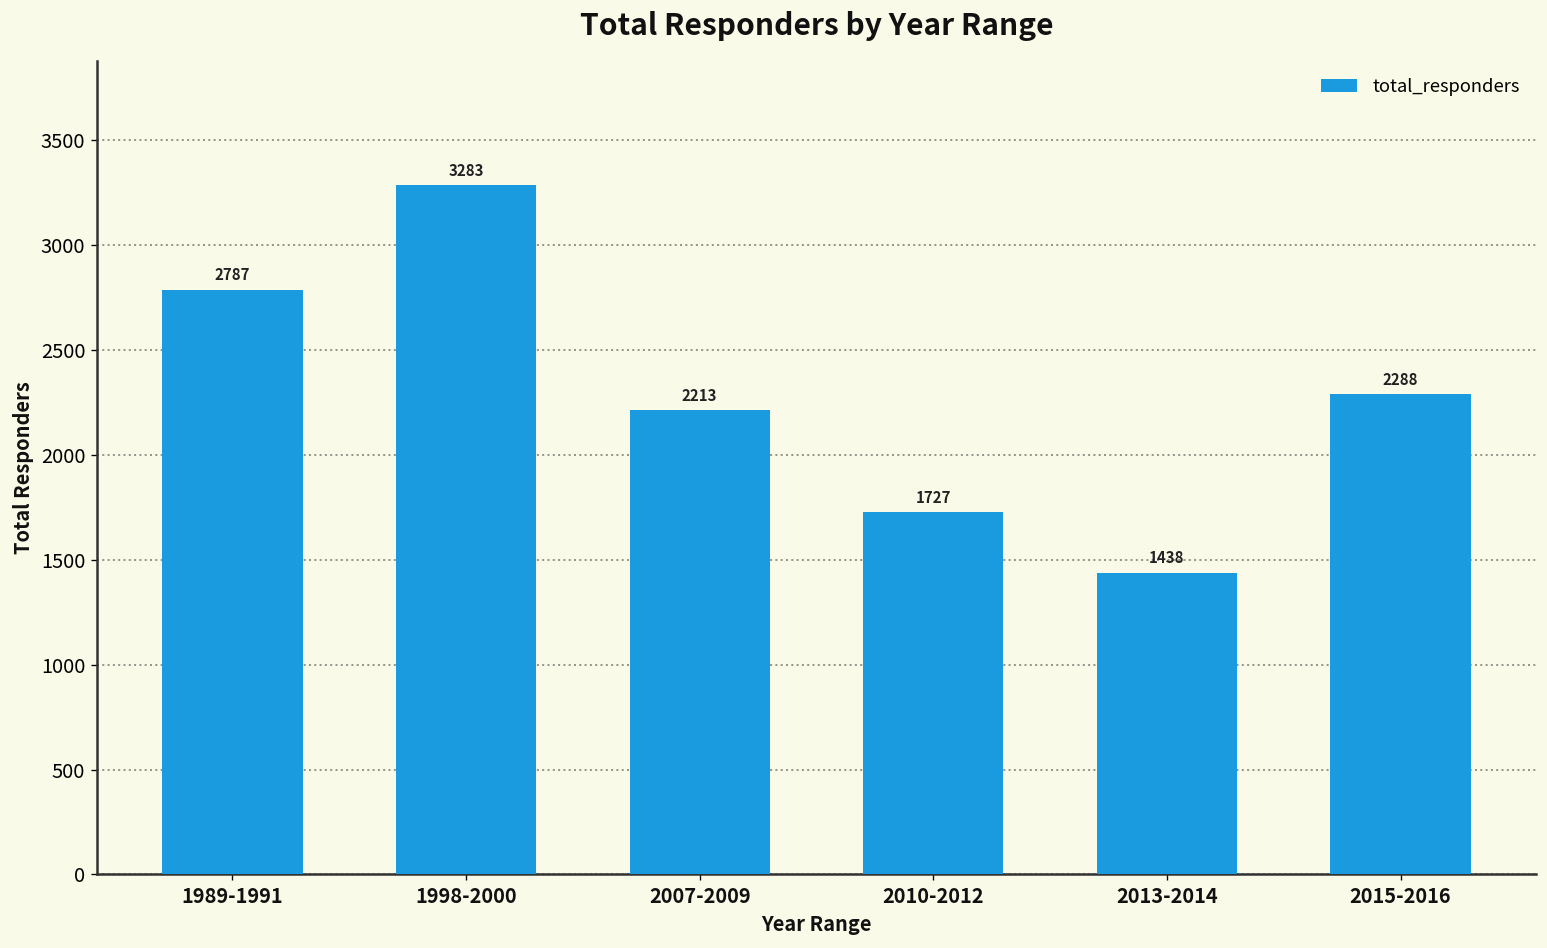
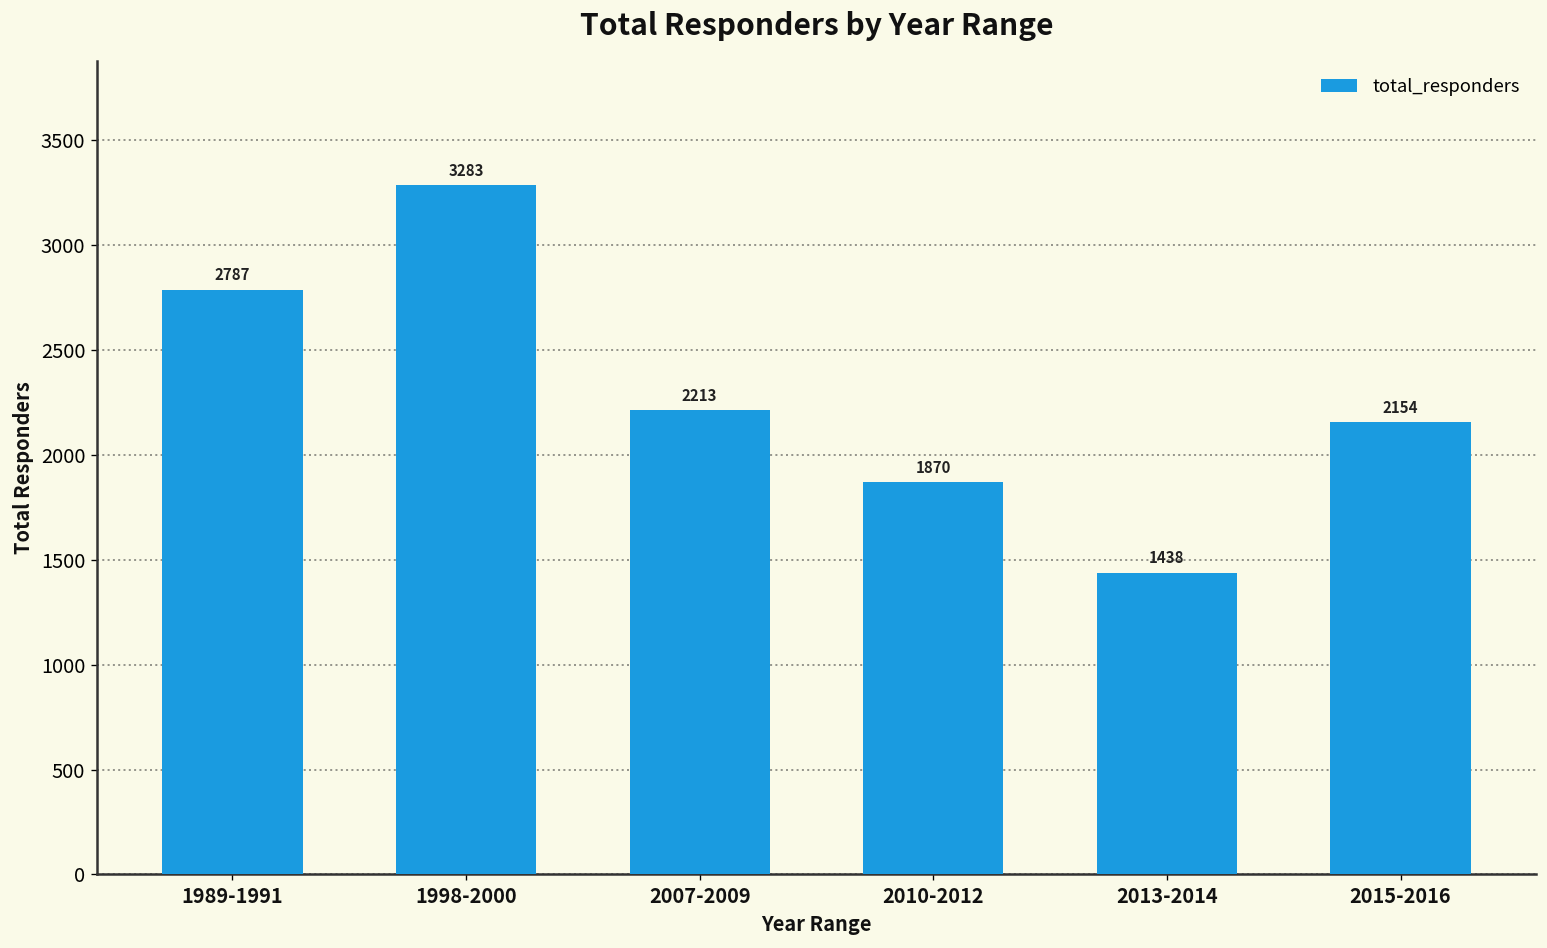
2010-2012: 1727 -> 1870
2015-2016: 2288 -> 2154
